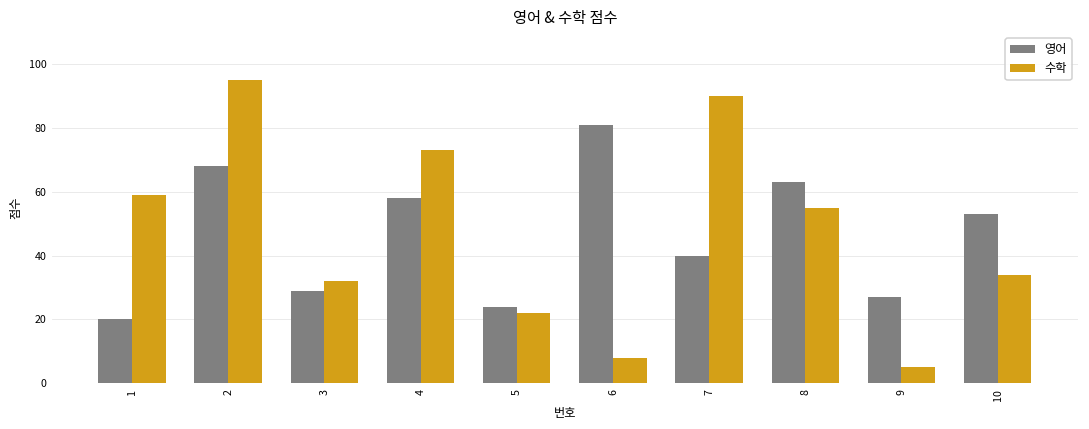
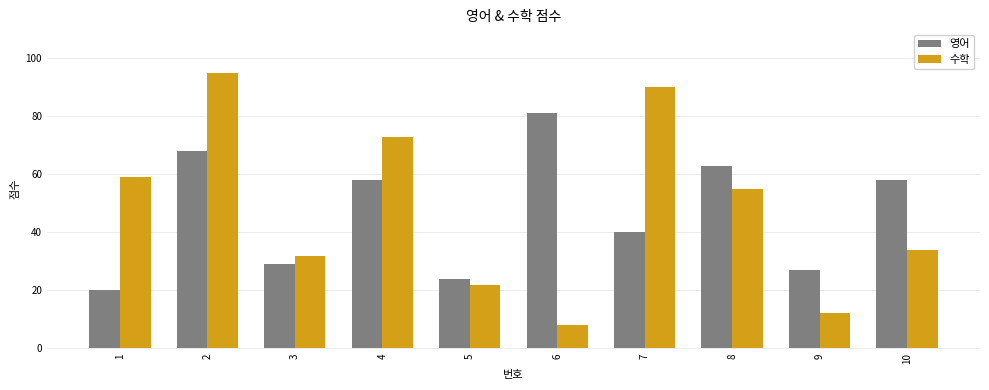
수학, 9: 5 -> 12
영어, 10: 53 -> 58
